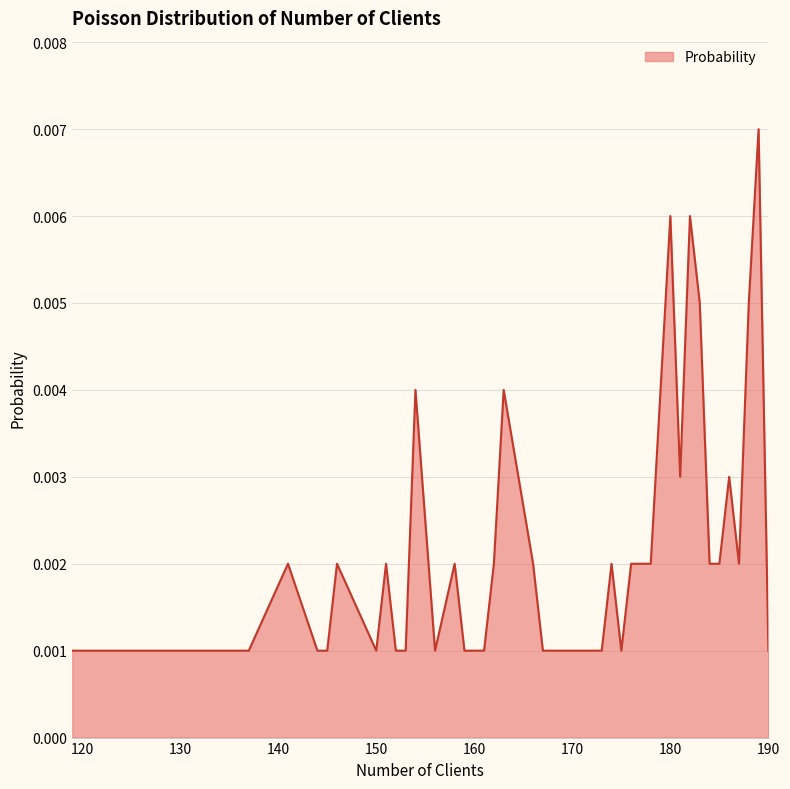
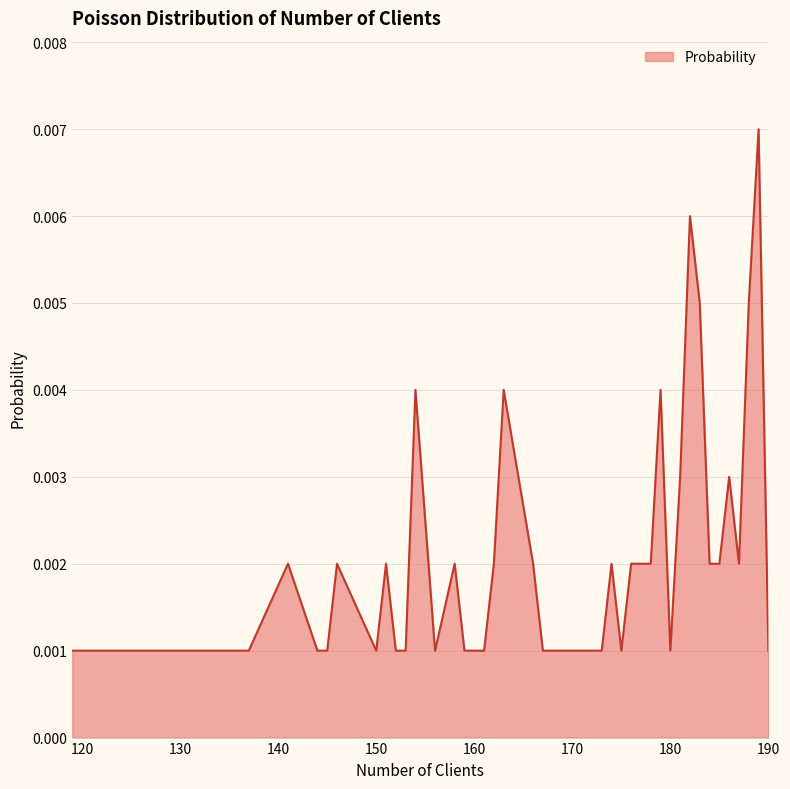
180: 0.006 -> 0.001
